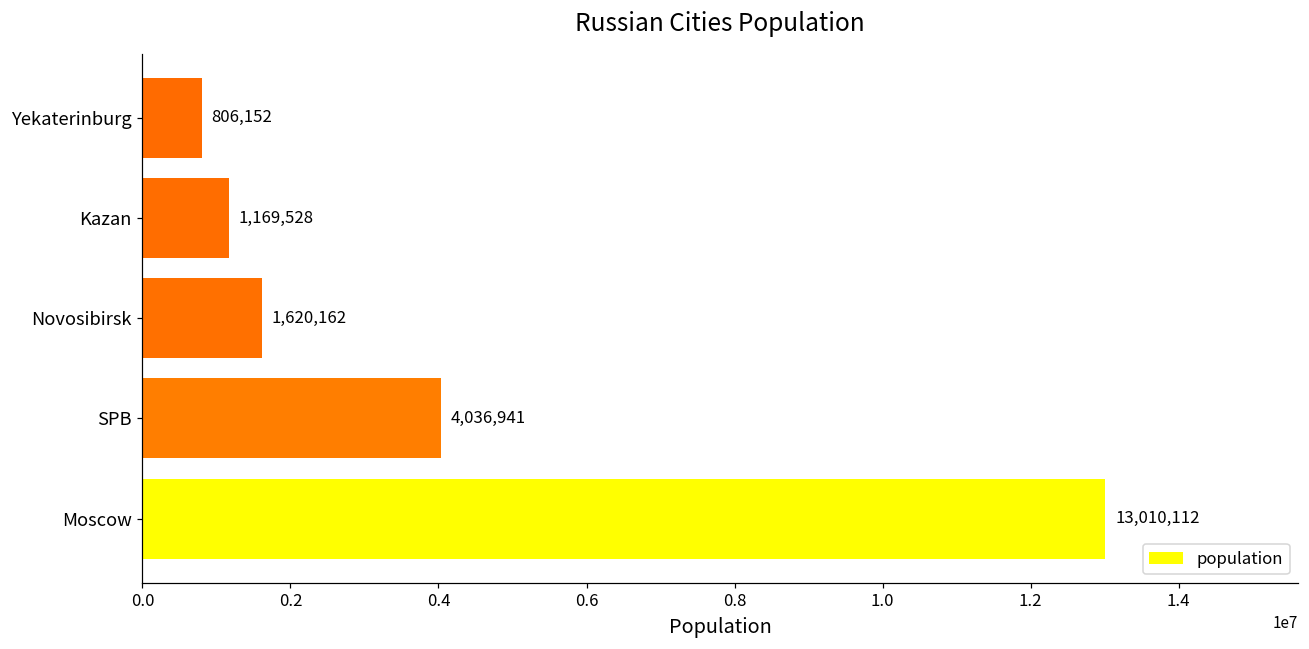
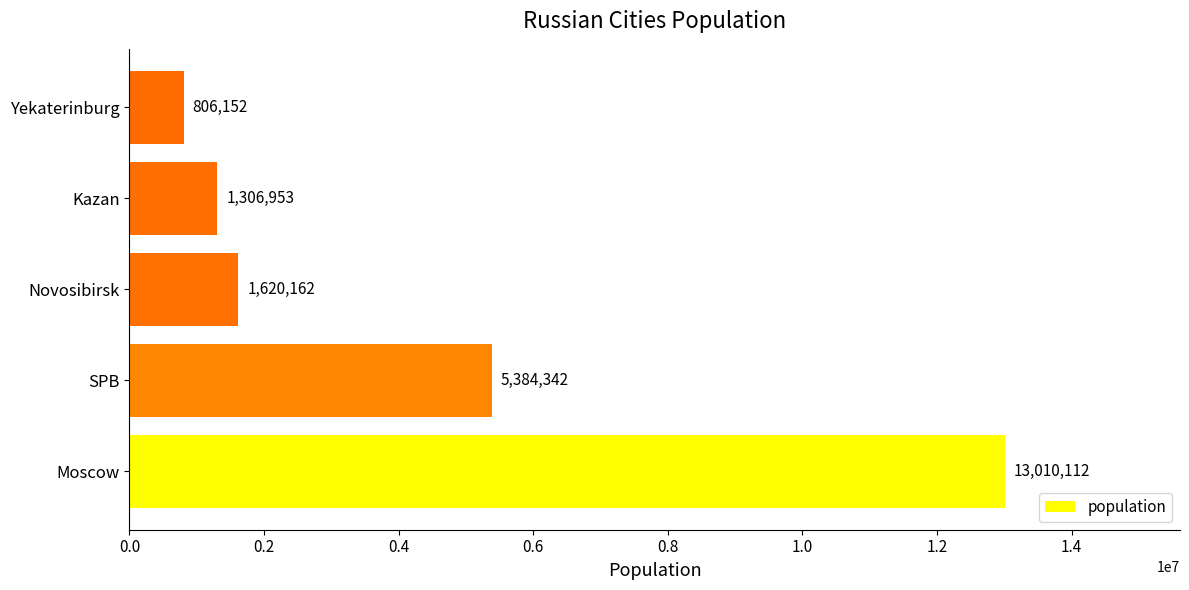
Kazan: 1,169,528 -> 1,306,953
SPB: 4,036,941 -> 5,384,342
